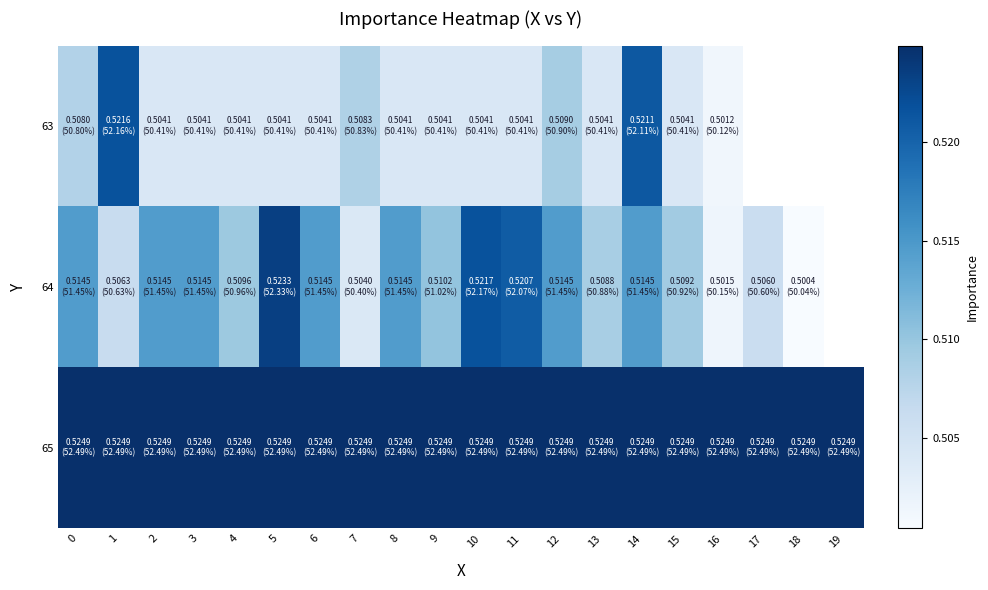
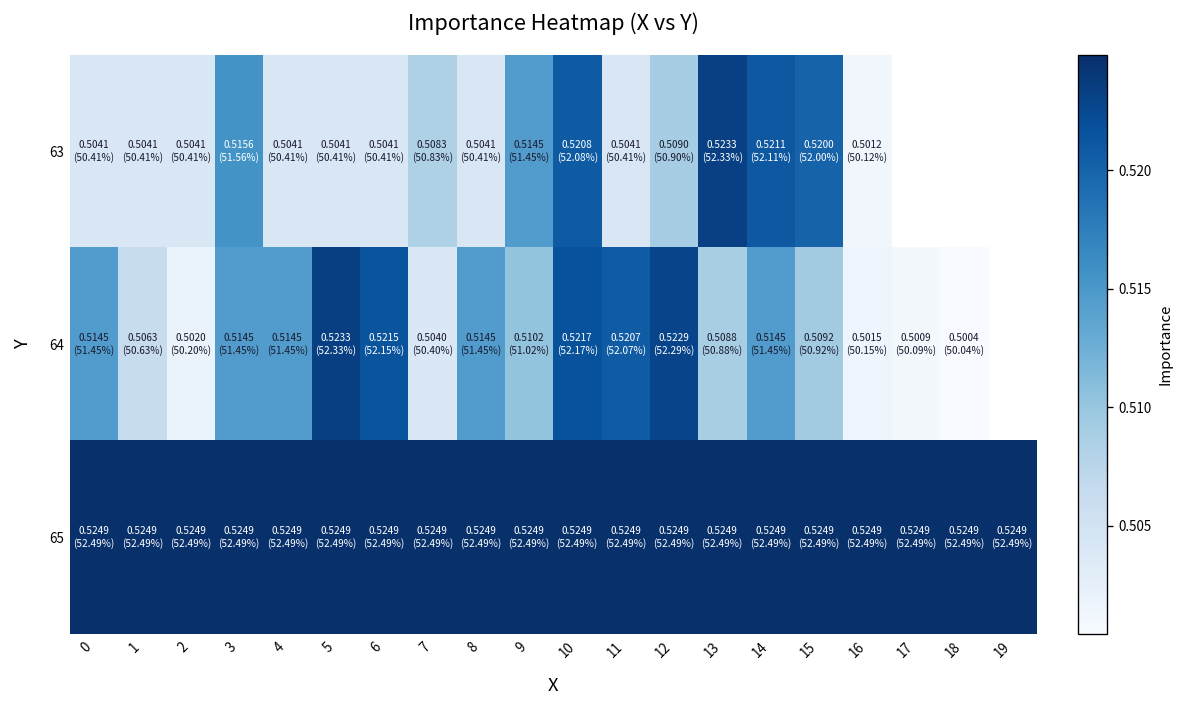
63, 0: 0.5080 (50.80%) -> 0.5041 (50.41%)
63, 1: 0.5216 (52.16%) -> 0.5041 (50.41%)
63, 3: 0.5041 (50.41%) -> 0.5156 (51.56%)
63, 9: 0.5041 (50.41%) -> 0.5145 (51.45%)
63, 10: 0.5041 (50.41%) -> 0.5208 (52.08%)
63, 13: 0.5041 (50.41%) -> 0.5233 (52.33%)
63, 15: 0.5041 (50.41%) -> 0.5200 (52.00%)
64, 2: 0.5145 (51.45%) -> 0.5020 (50.20%)
64, 4: 0.5096 (50.96%) -> 0.5145 (51.45%)
64, 6: 0.5145 (51.45%) -> 0.5215 (52.15%)
64, 12: 0.5145 (51.45%) -> 0.5229 (52.29%)
64, 17: 0.5060 (50.60%) -> 0.5009 (50.09%)
